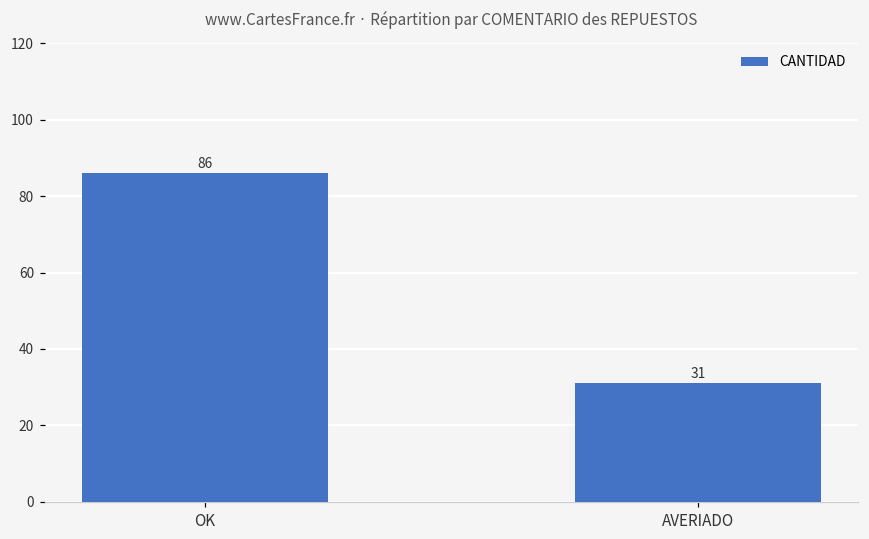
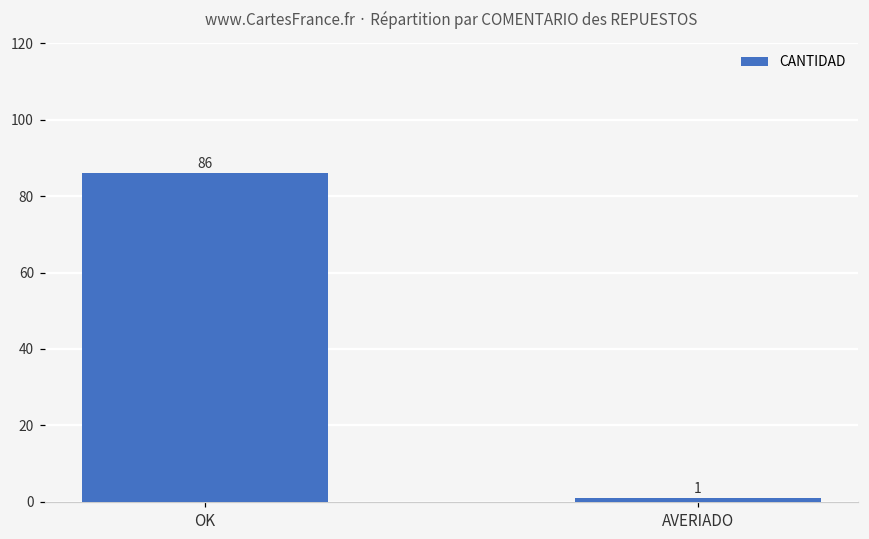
AVERIADO: 31 -> 1
